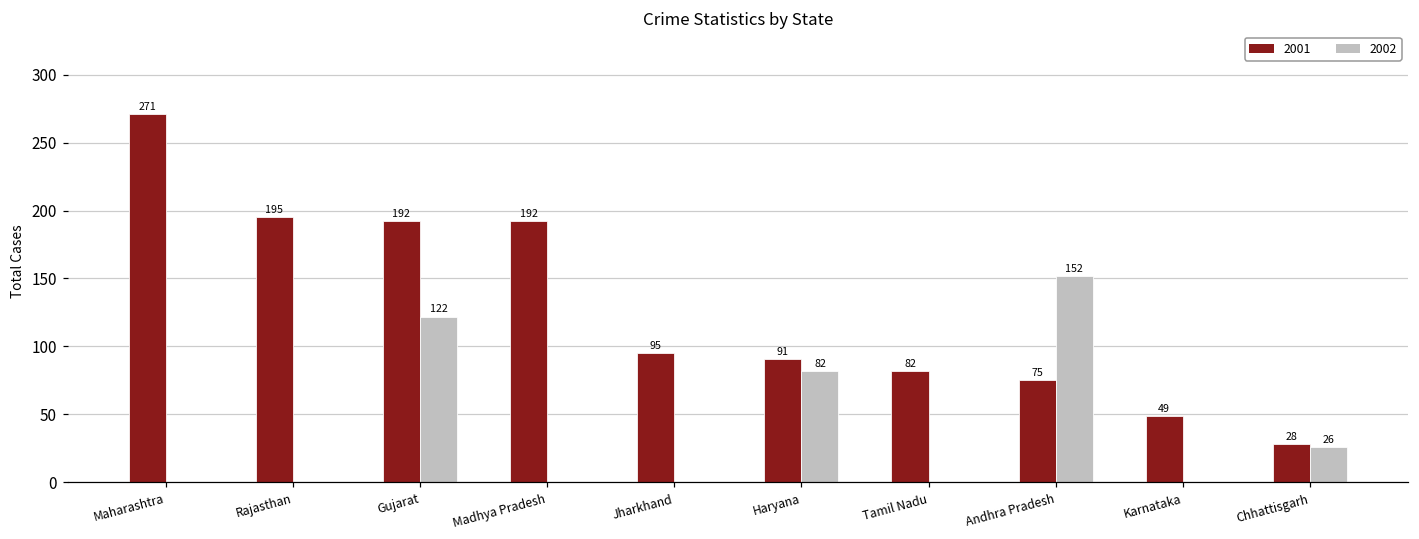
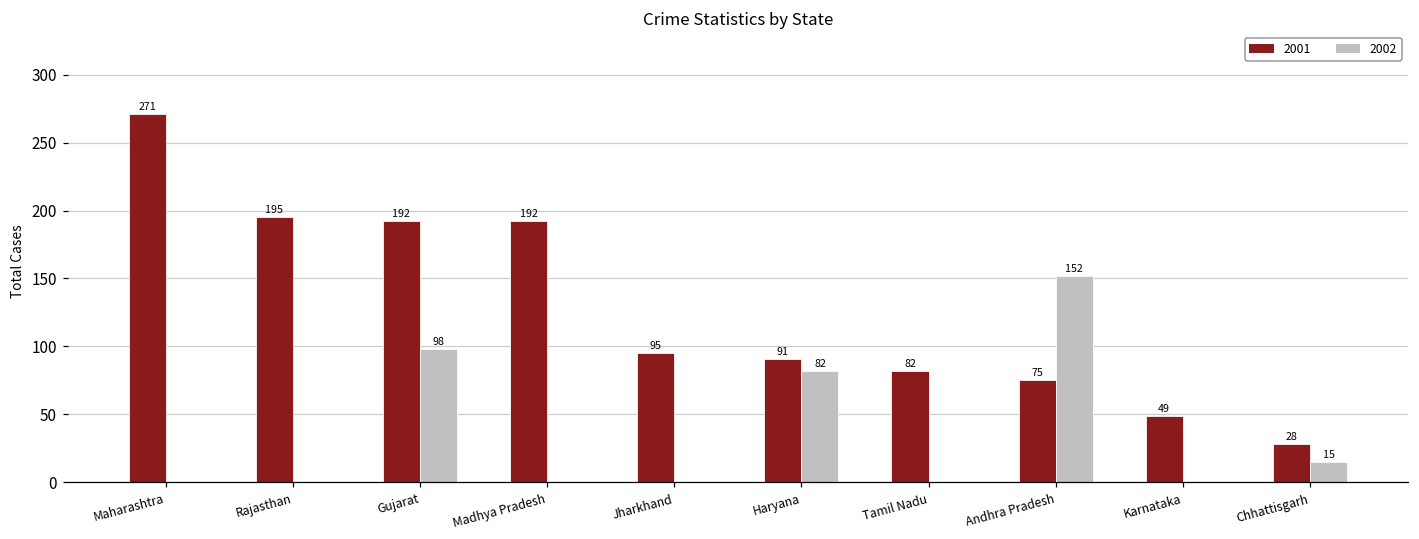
2002, Gujarat: 122 -> 98
2002, Chhattisgarh: 26 -> 15
